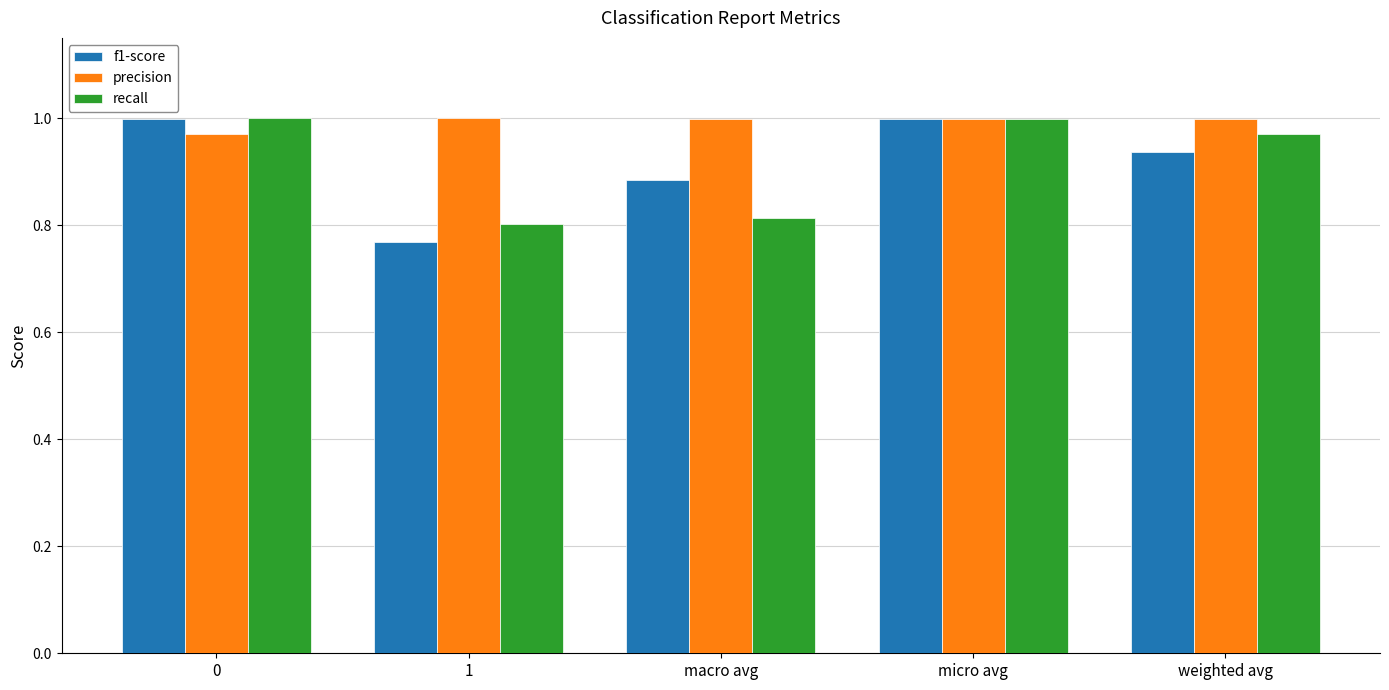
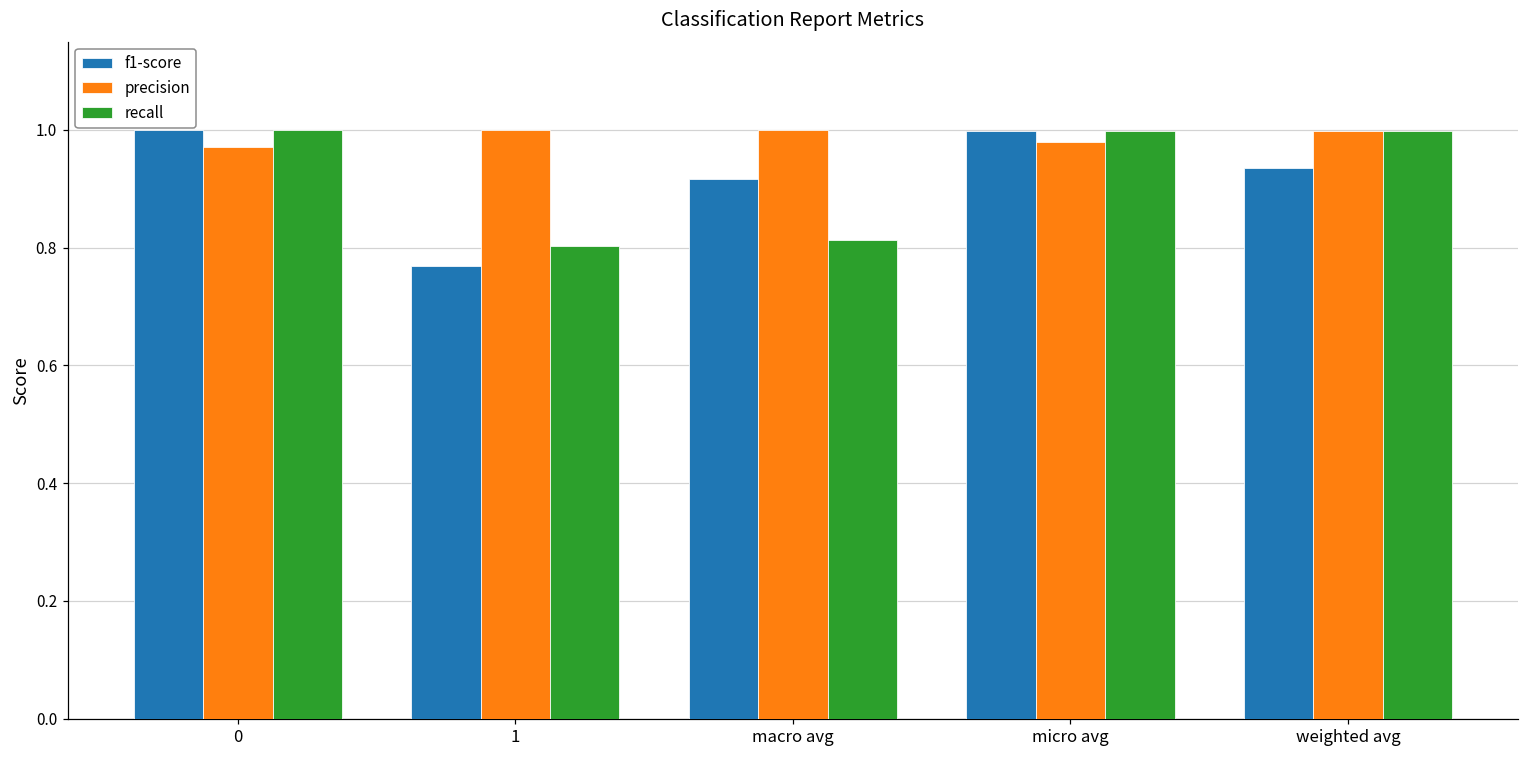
f1-score, macro avg: 0.88 -> 0.92
precision, micro avg: 1.00 -> 0.98
recall, weighted avg: 0.97 -> 1.00
